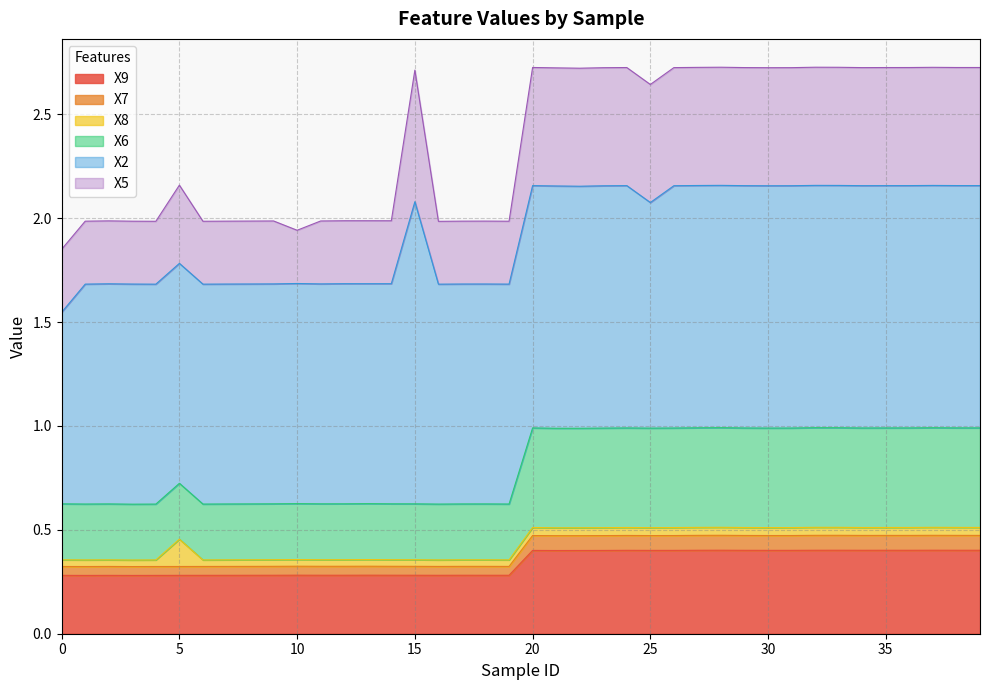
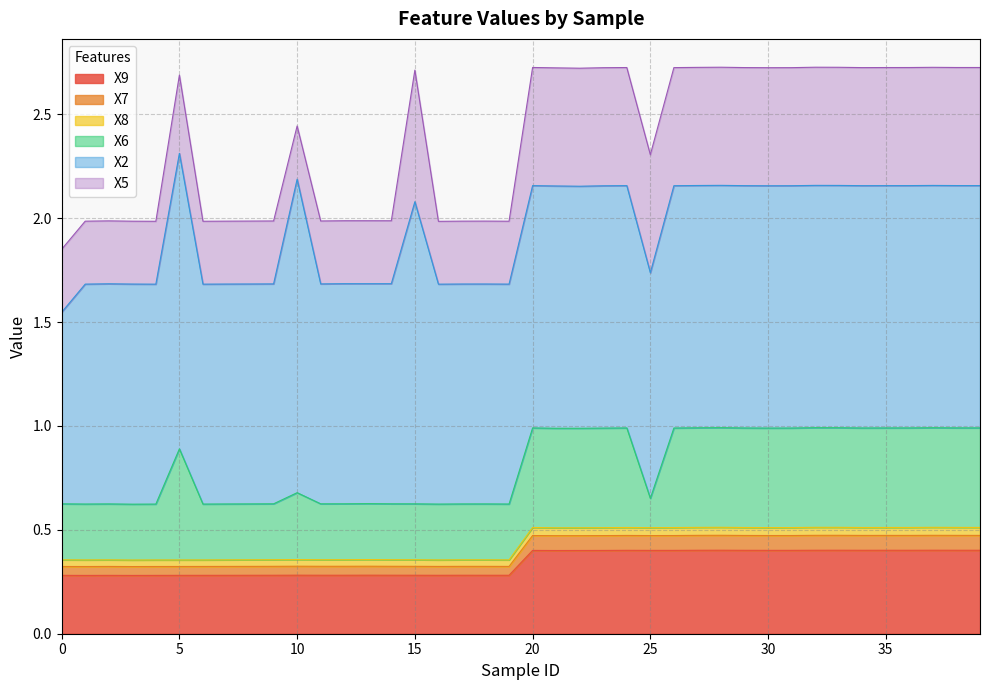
X8, 5: 0.13 -> 0.03
X6, 5: 0.27 -> 0.53
X2, 5: 1.06 -> 1.42
X6, 10: 0.27 -> 0.32
X2, 10: 1.06 -> 1.51
X6, 25: 0.48 -> 0.14
